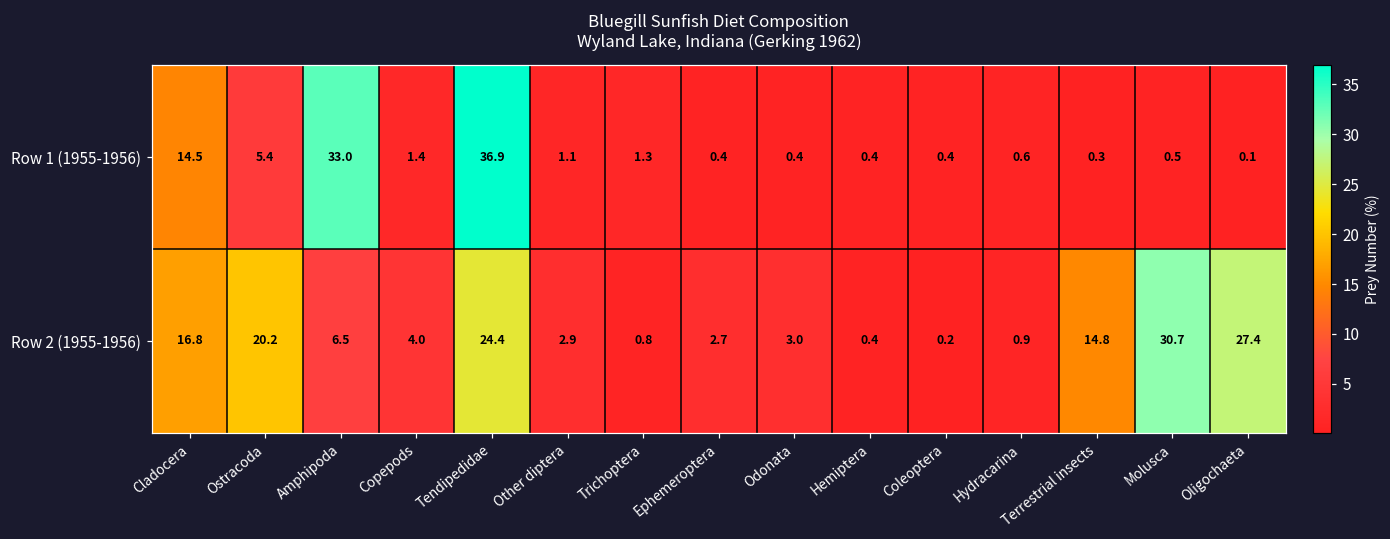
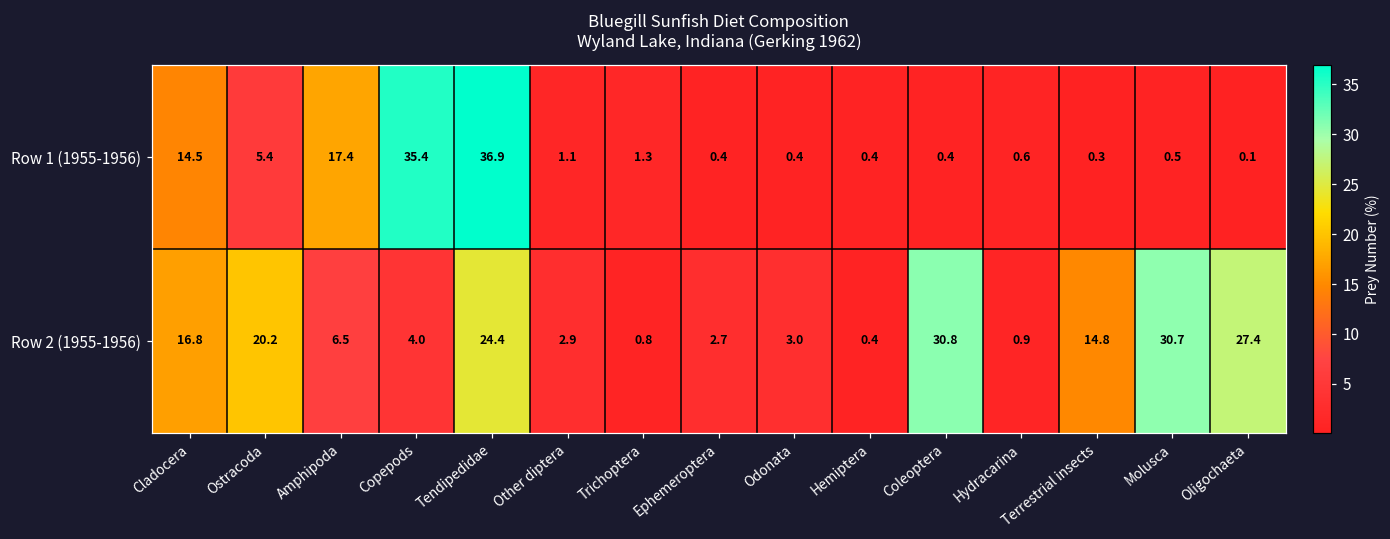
Row 1 (1955-1956), Amphipoda: 33.0 -> 17.4
Row 1 (1955-1956), Copepods: 1.4 -> 35.4
Row 2 (1955-1956), Coleoptera: 0.2 -> 30.8
